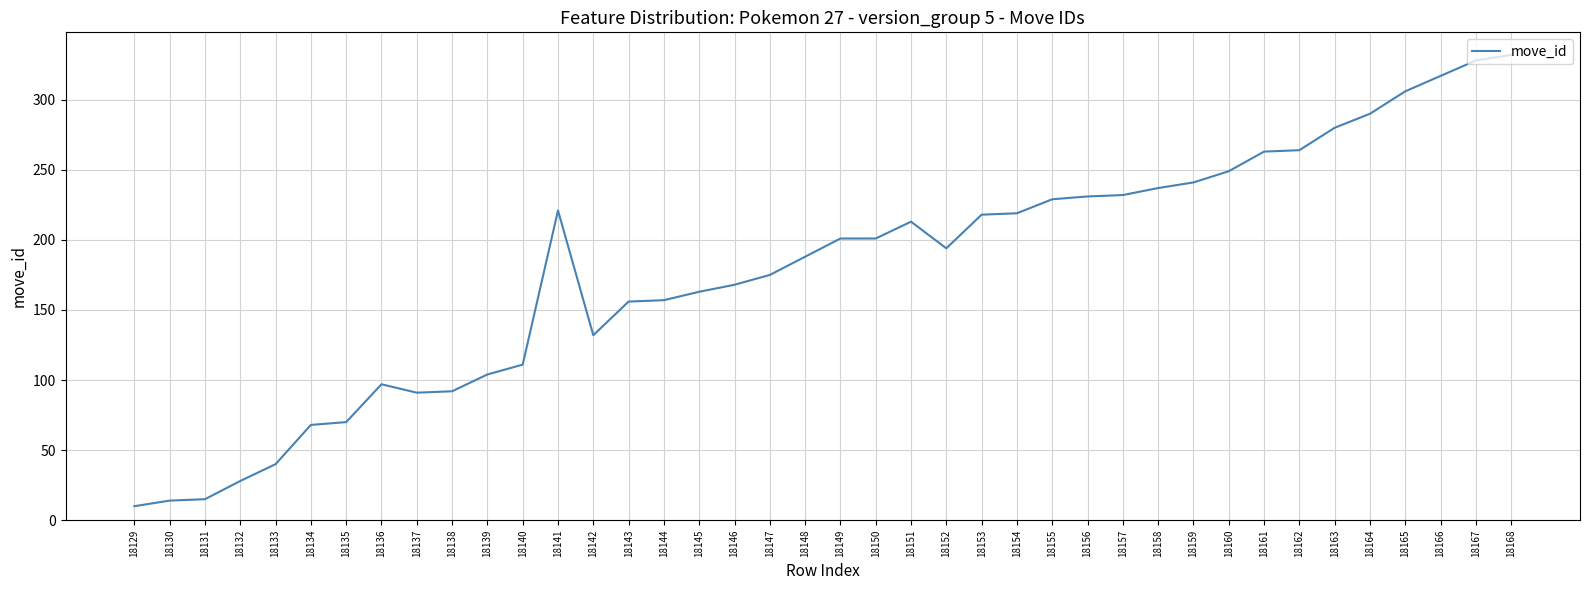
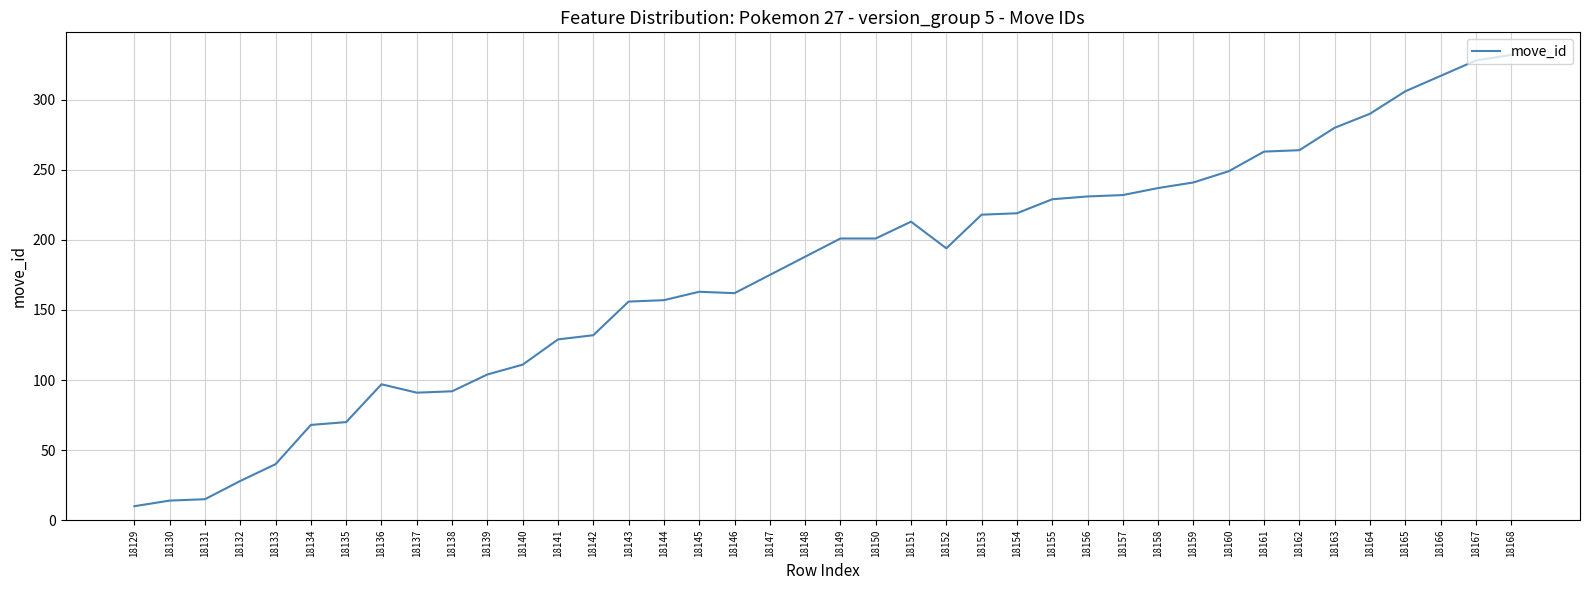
18141: 221 -> 129
18146: 168 -> 162
